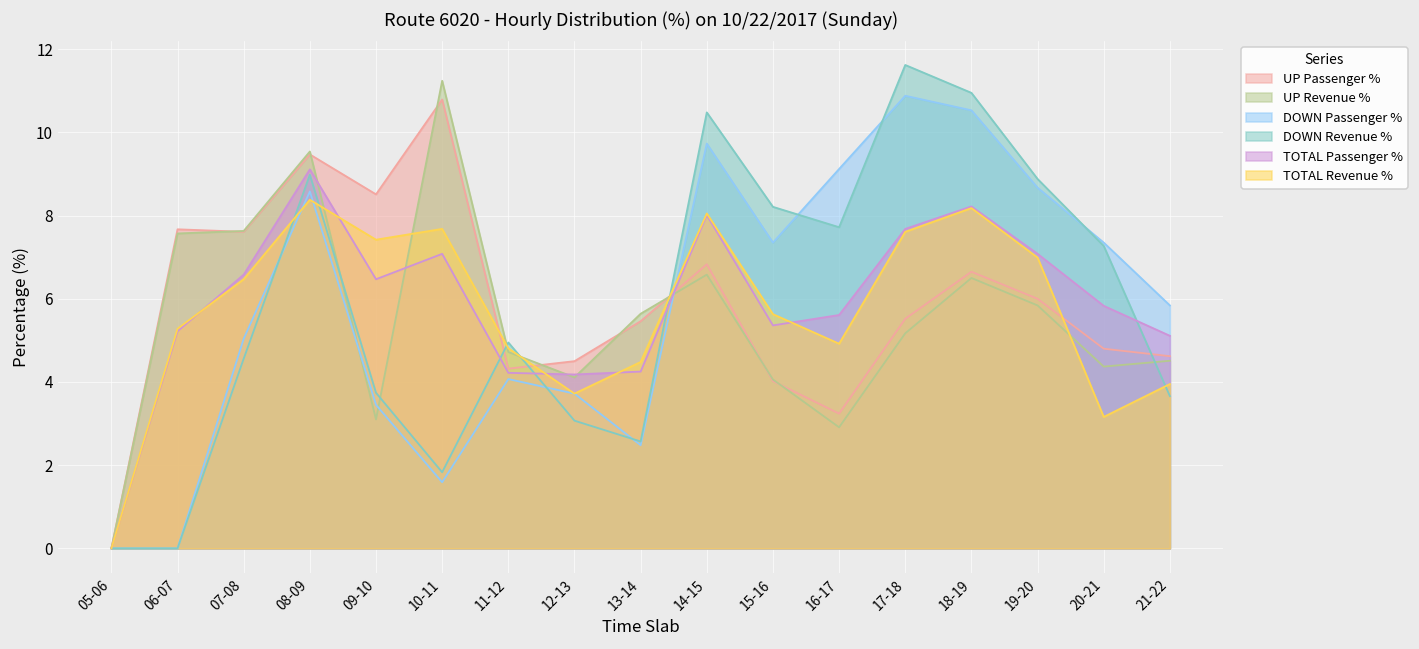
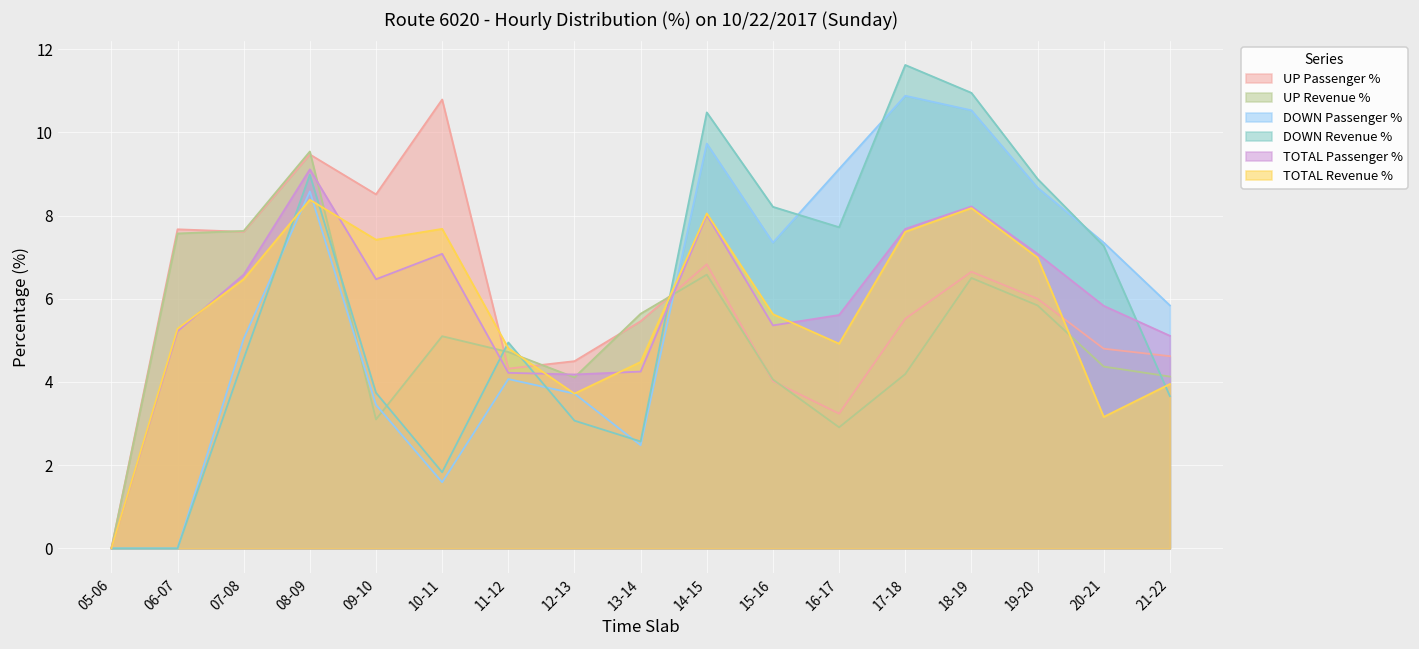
UP Revenue %, 10-11: 11.2 -> 5.1
UP Revenue %, 17-18: 5.2 -> 4.2
UP Revenue %, 21-22: 4.5 -> 4.1
